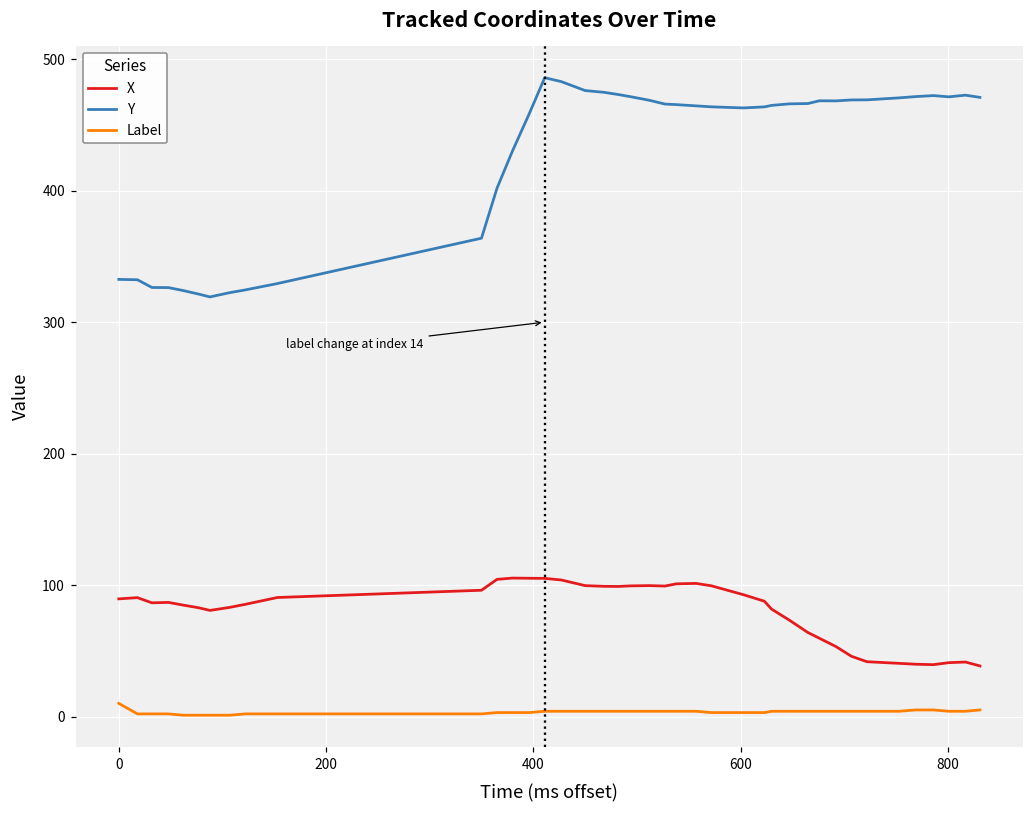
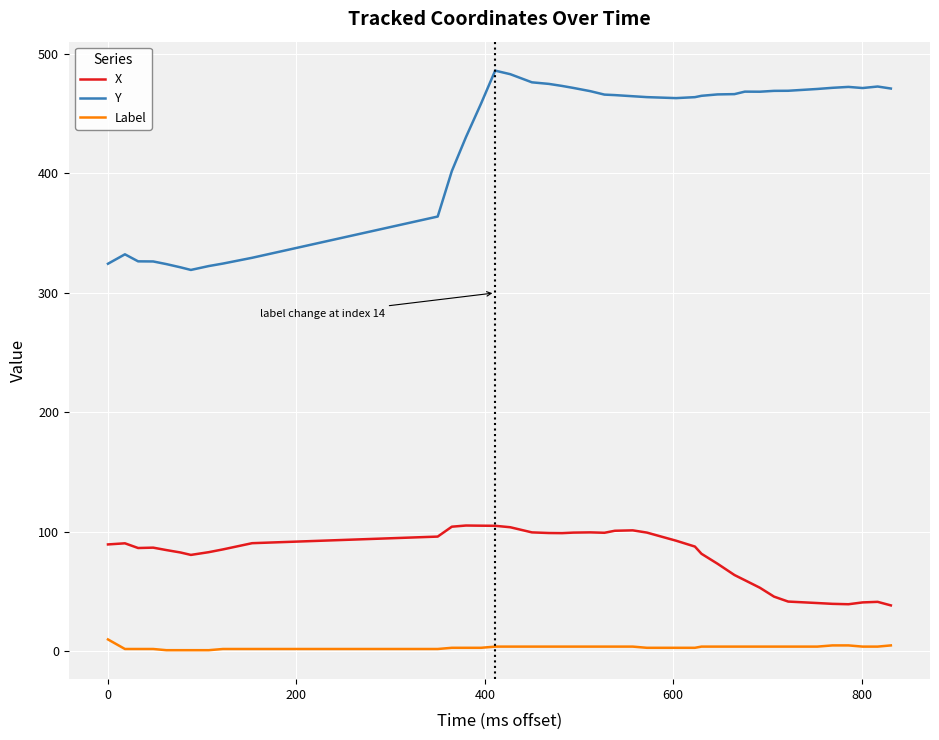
Y, 0: 333 -> 324
